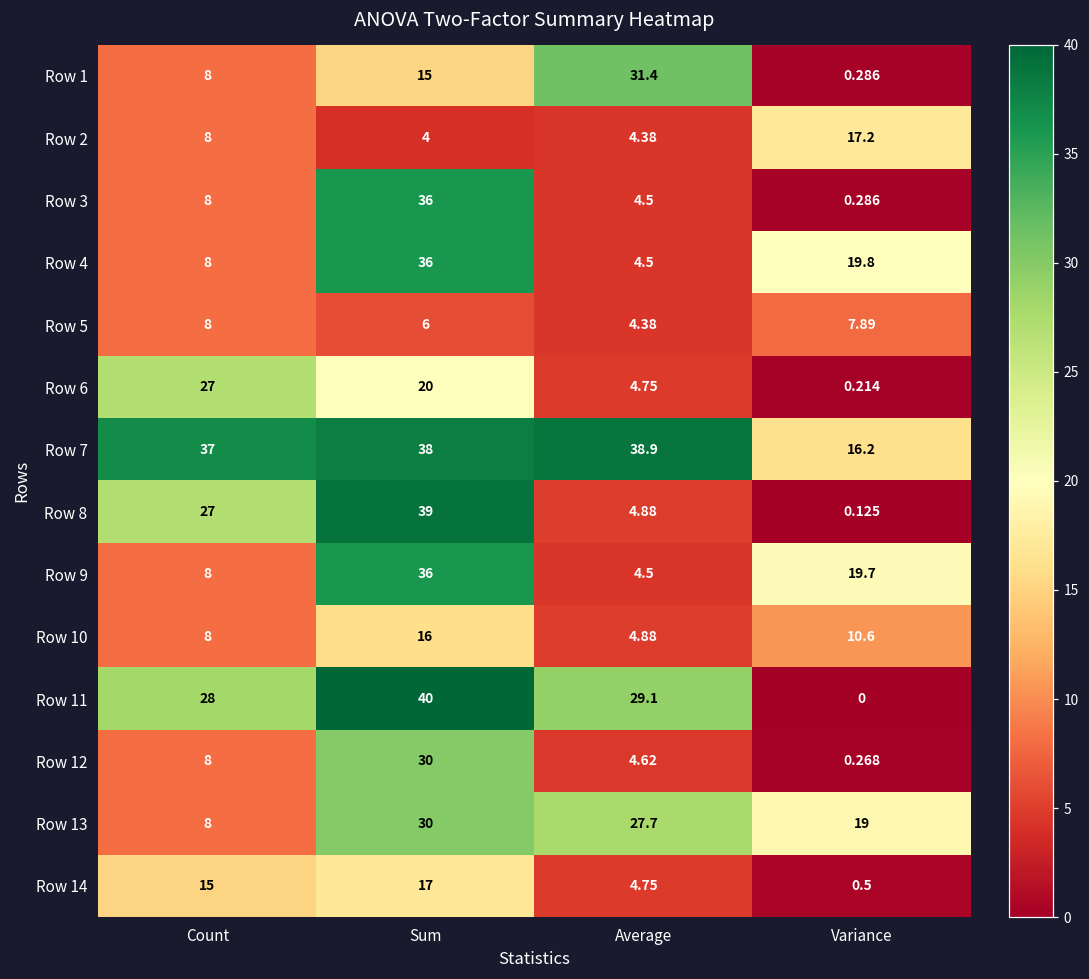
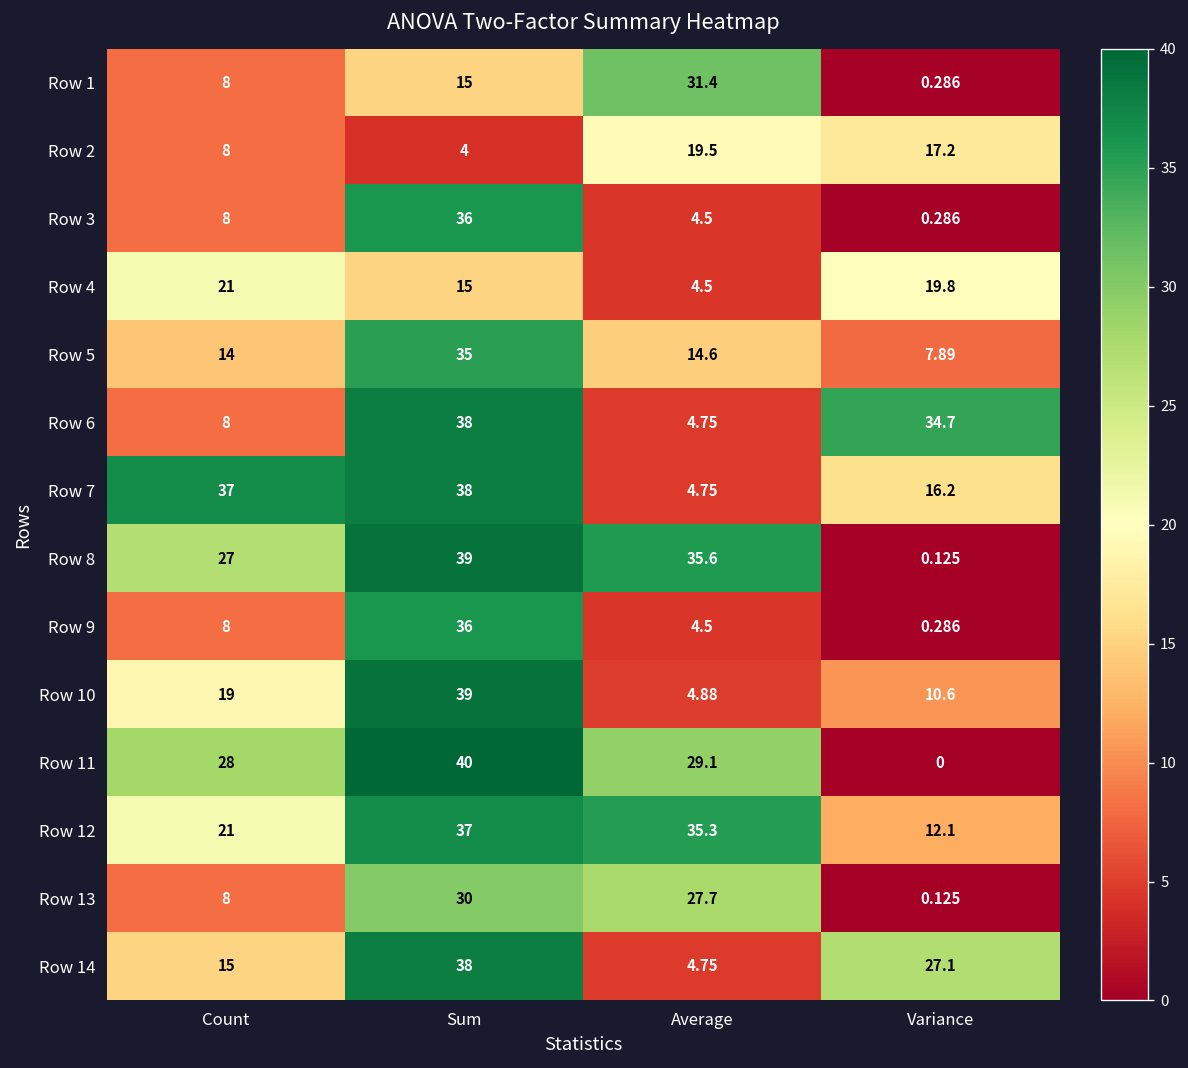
Row 2, Average: 4.38 -> 19.5
Row 4, Count: 8 -> 21
Row 4, Sum: 36 -> 15
Row 5, Count: 8 -> 14
Row 5, Sum: 6 -> 35
Row 5, Average: 4.38 -> 14.6
Row 6, Count: 27 -> 8
Row 6, Sum: 20 -> 38
Row 6, Variance: 0.214 -> 34.7
Row 7, Average: 38.9 -> 4.75
Row 8, Average: 4.88 -> 35.6
Row 9, Variance: 19.7 -> 0.286
Row 10, Count: 8 -> 19
Row 10, Sum: 16 -> 39
Row 12, Count: 8 -> 21
Row 12, Sum: 30 -> 37
Row 12, Average: 4.62 -> 35.3
Row 12, Variance: 0.268 -> 12.1
Row 13, Variance: 19 -> 0.125
Row 14, Sum: 17 -> 38
Row 14, Variance: 0.5 -> 27.1
